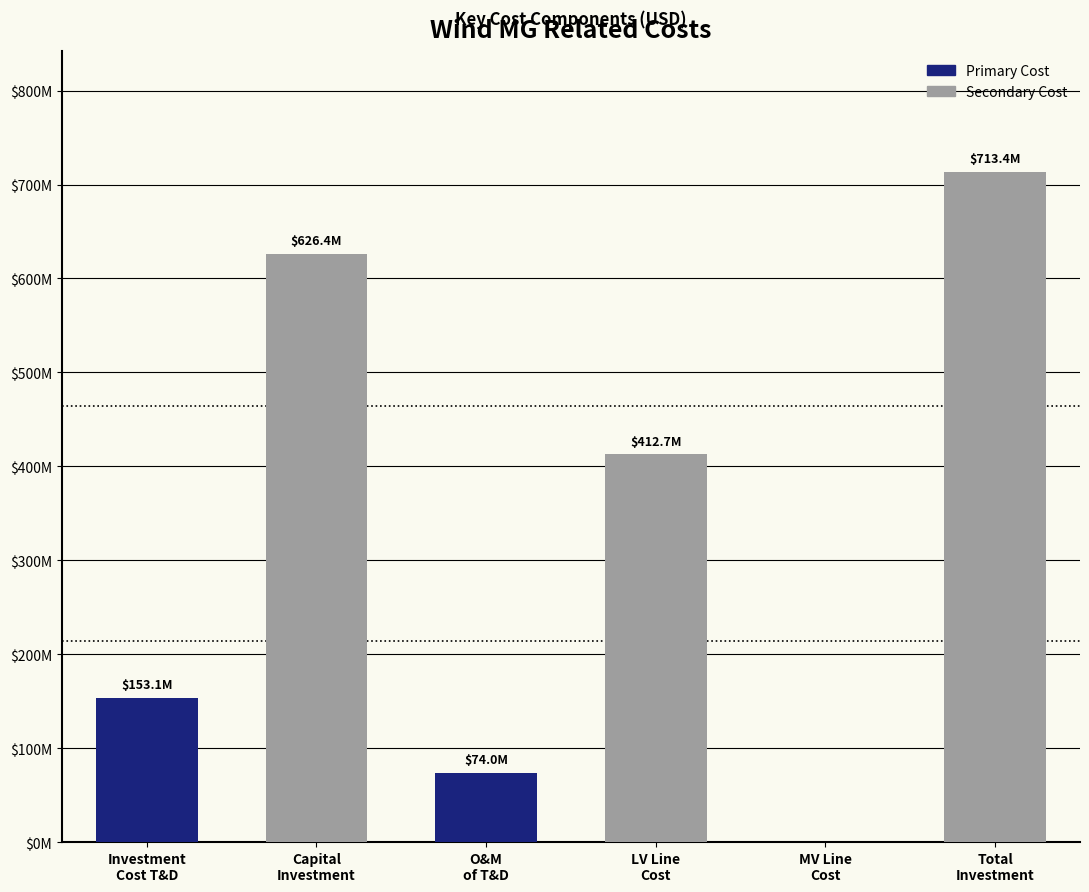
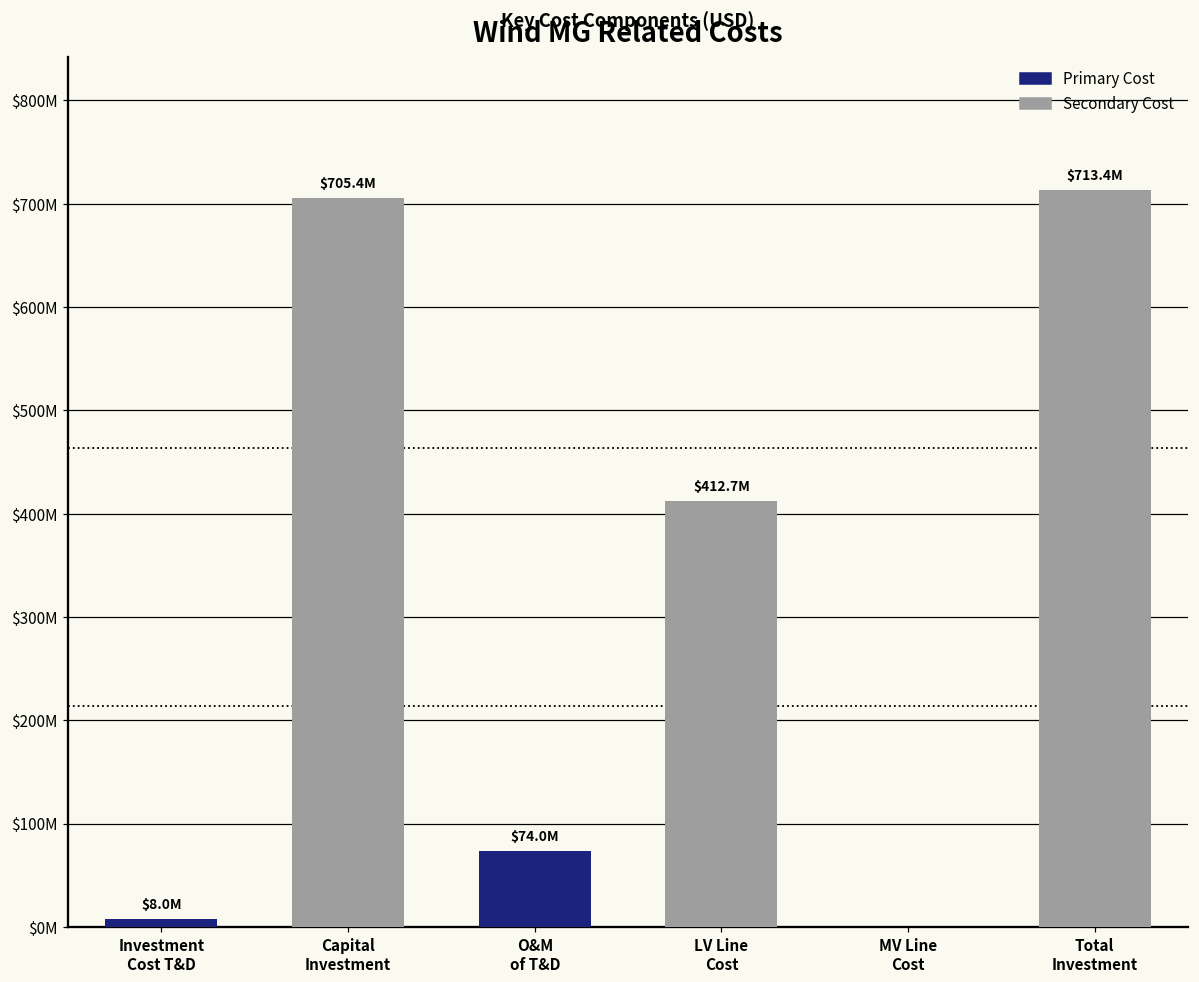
Investment Cost T&D: $153.1M -> $8.0M
Capital Investment: $626.4M -> $705.4M
